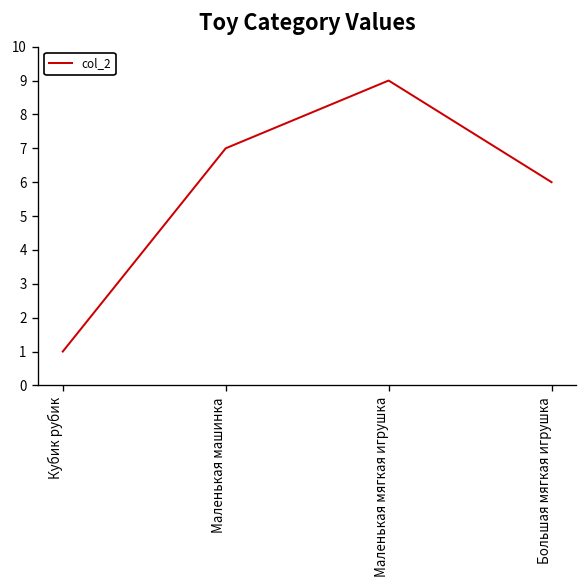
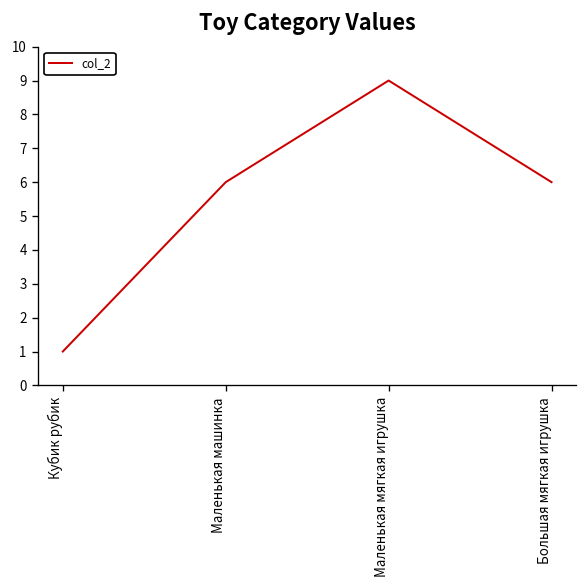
Маленькая машинка: 7 -> 6
